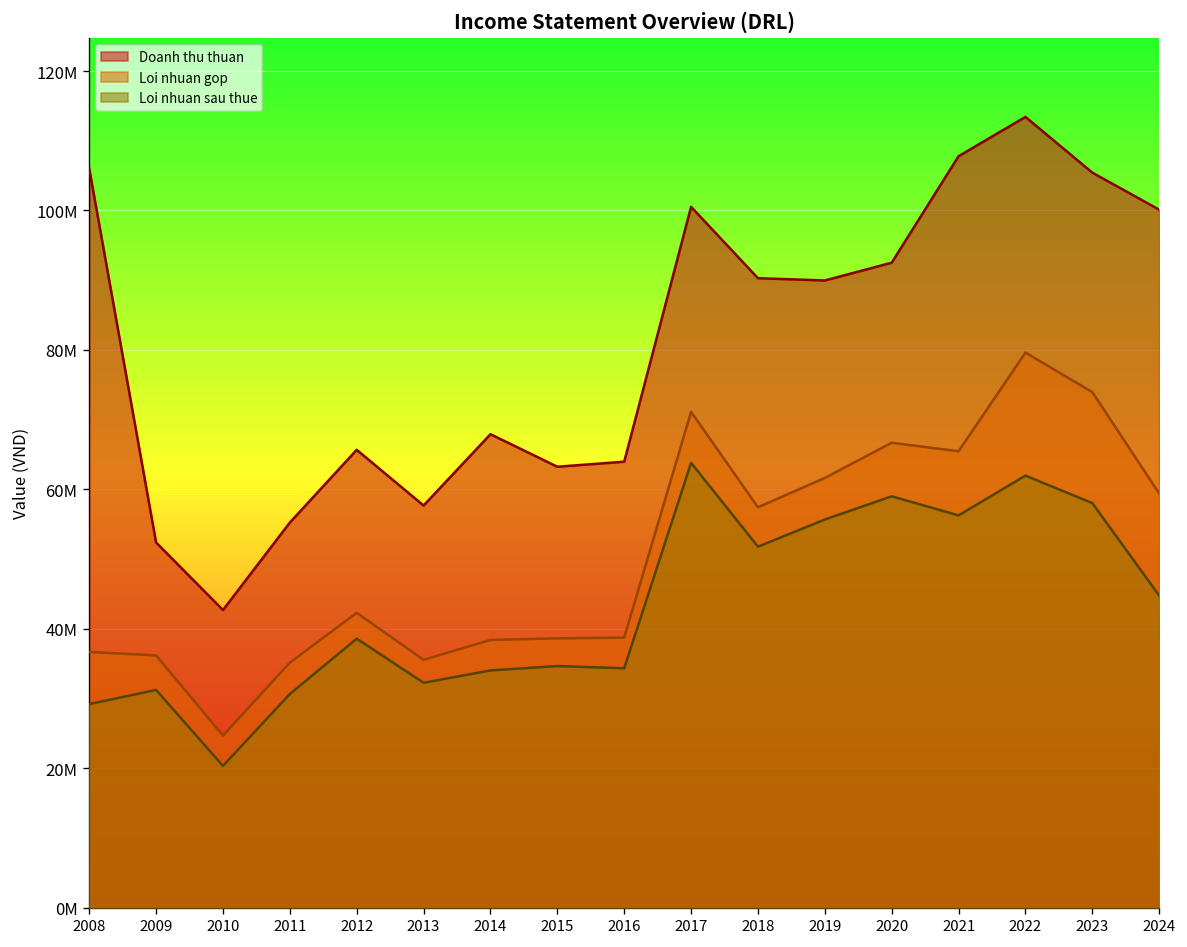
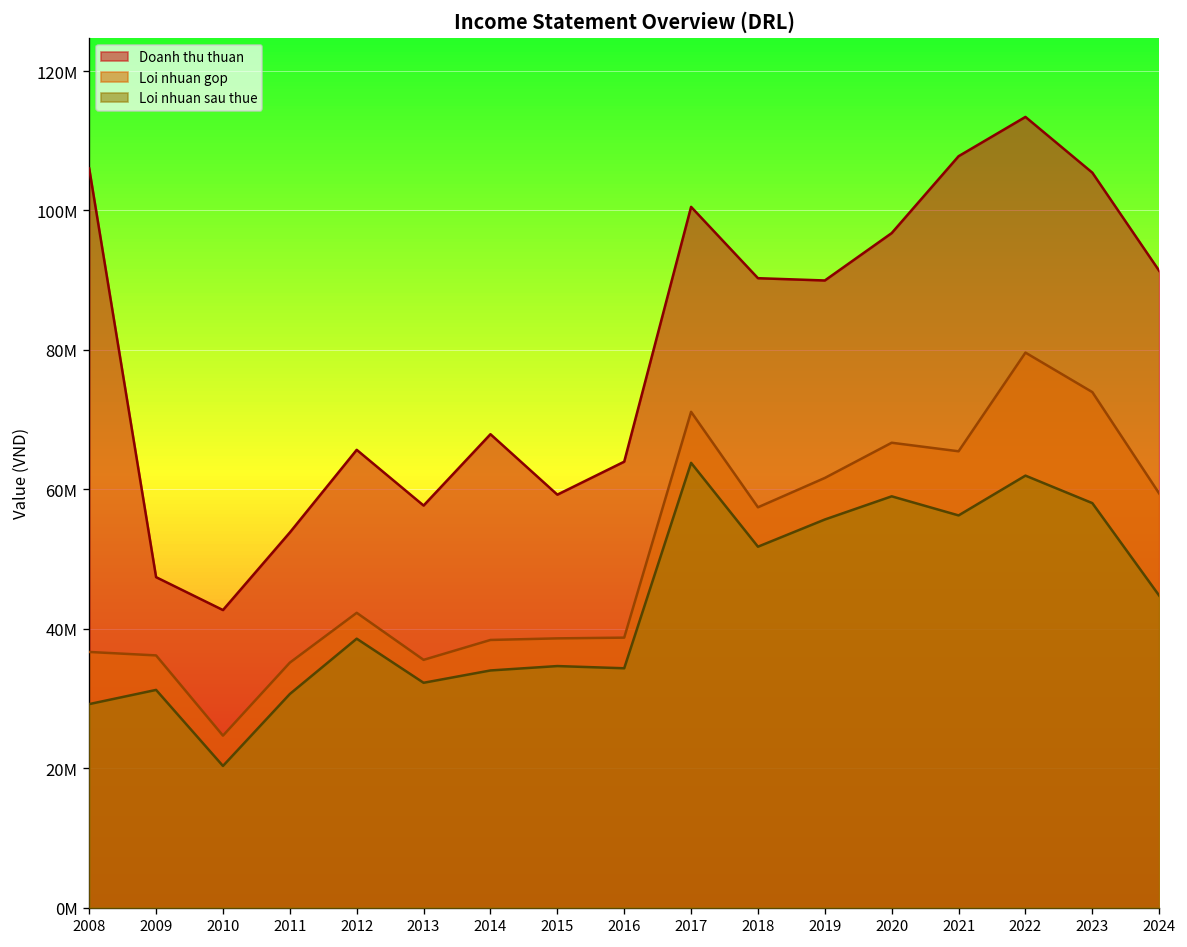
Doanh thu thuan, 2009: 52000000 -> 47000000
Doanh thu thuan, 2011: 55000000 -> 54000000
Doanh thu thuan, 2015: 63000000 -> 59000000
Doanh thu thuan, 2020: 93000000 -> 97000000
Doanh thu thuan, 2024: 100000000 -> 91000000
